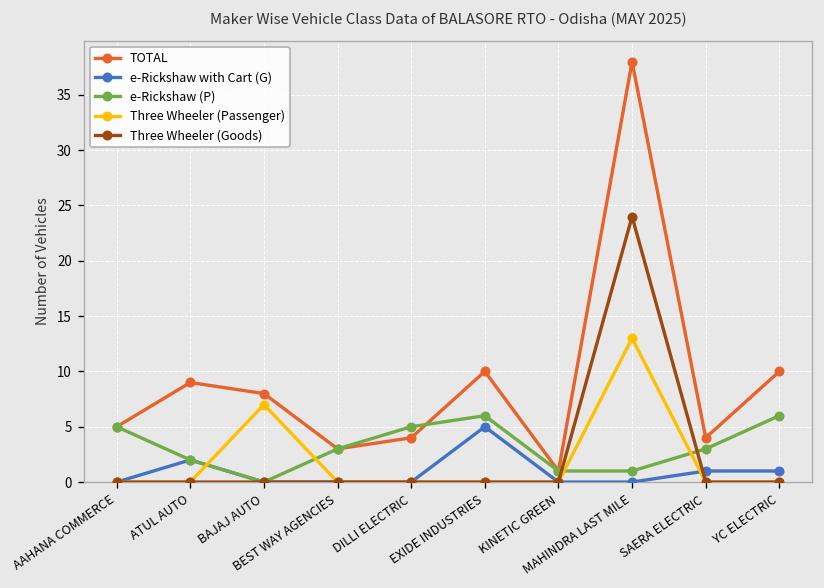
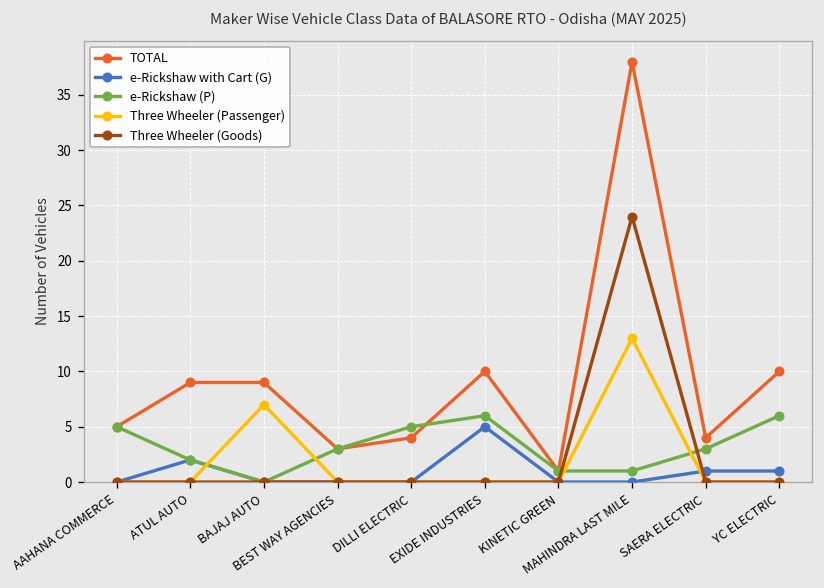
TOTAL, BAJAJ AUTO: 8 -> 9
